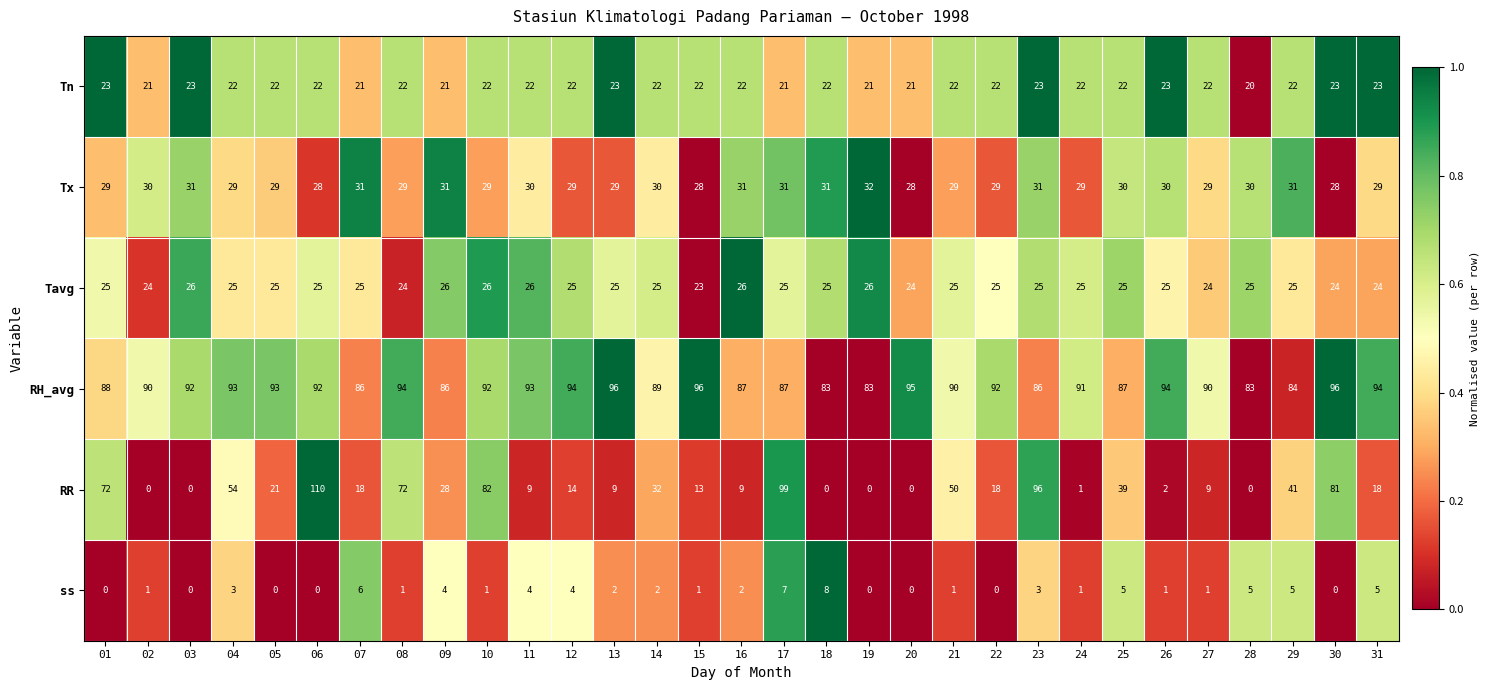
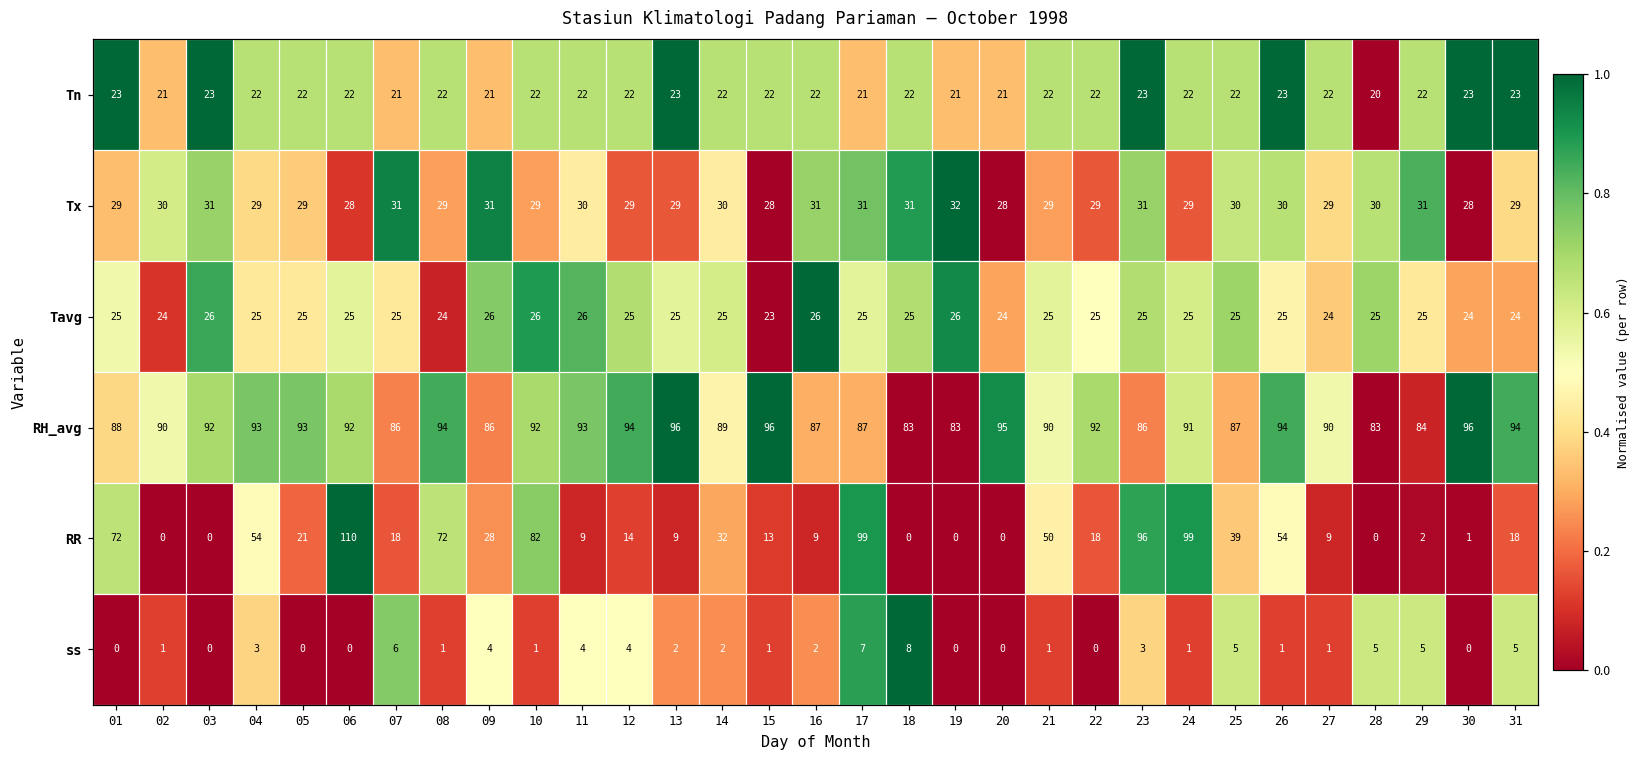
RR, 24: 1 -> 99
RR, 26: 2 -> 54
RR, 29: 41 -> 2
RR, 30: 81 -> 1
